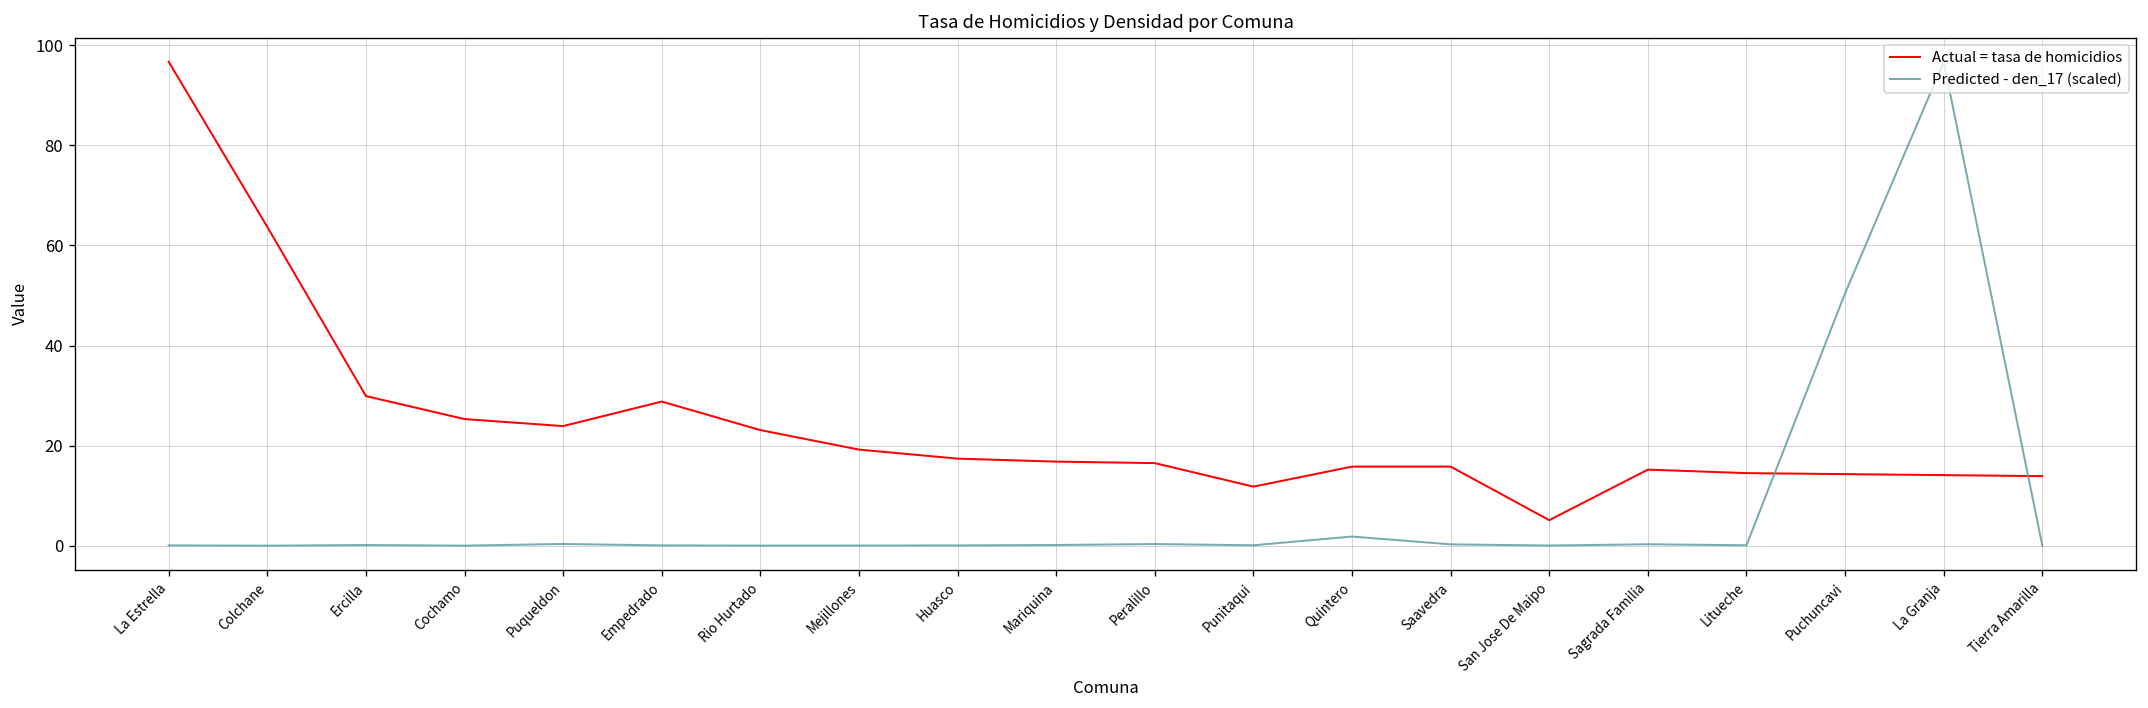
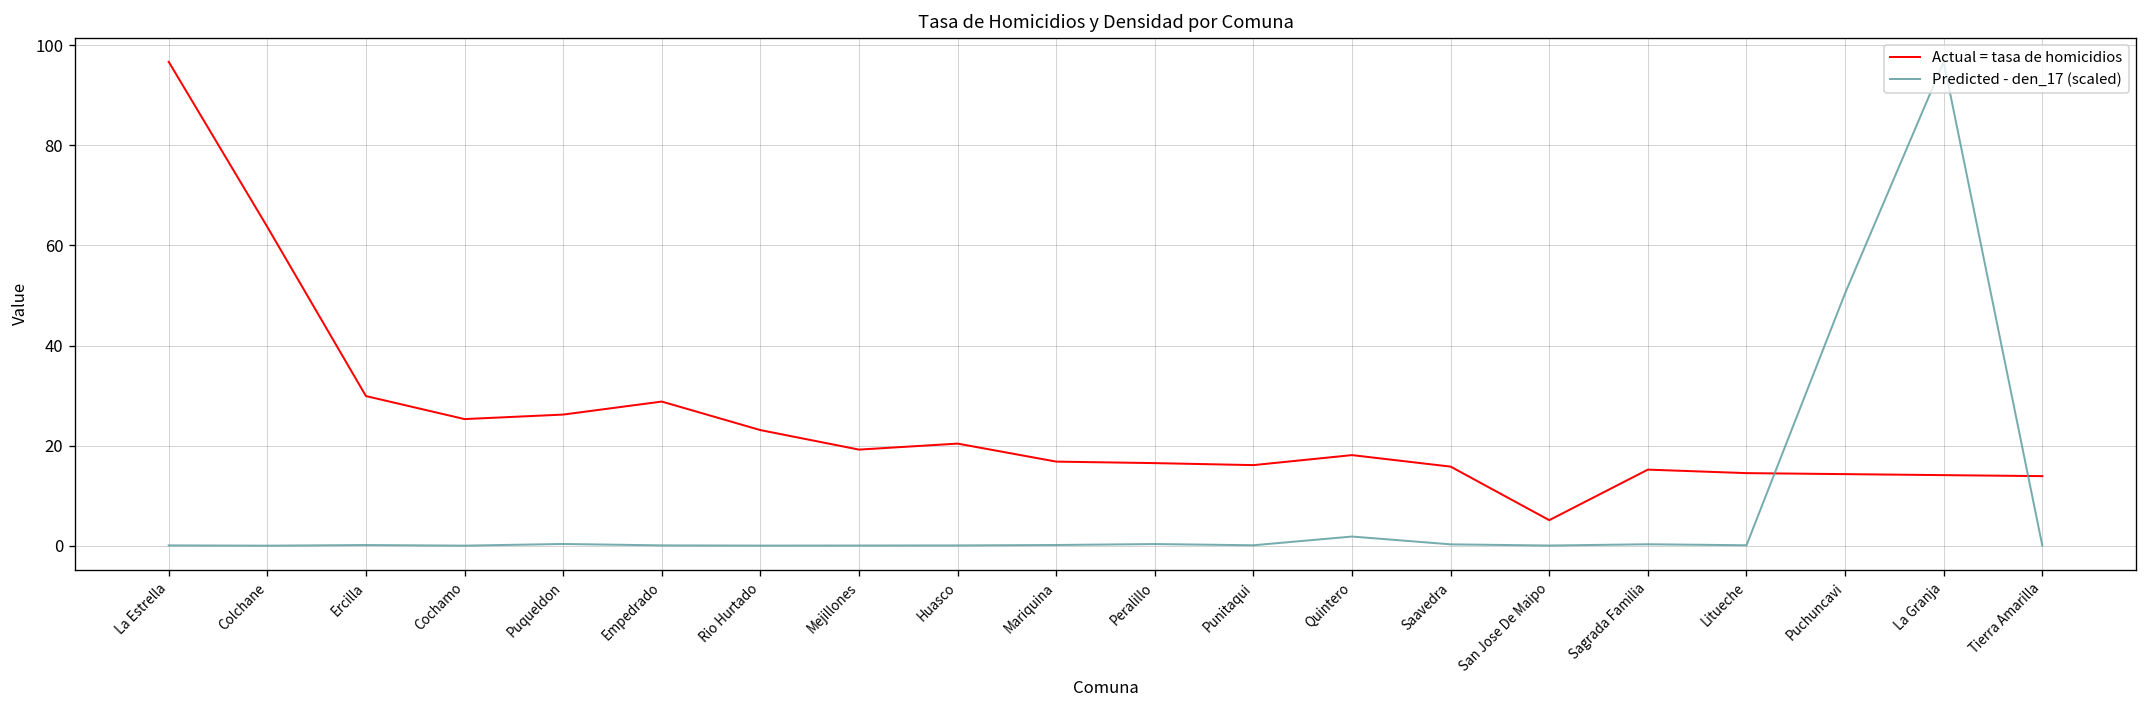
Actual = tasa de homicidios, Puqueldon: 24 -> 26
Actual = tasa de homicidios, Huasco: 17 -> 20
Actual = tasa de homicidios, Punitaqui: 12 -> 16
Actual = tasa de homicidios, Quintero: 16 -> 18
